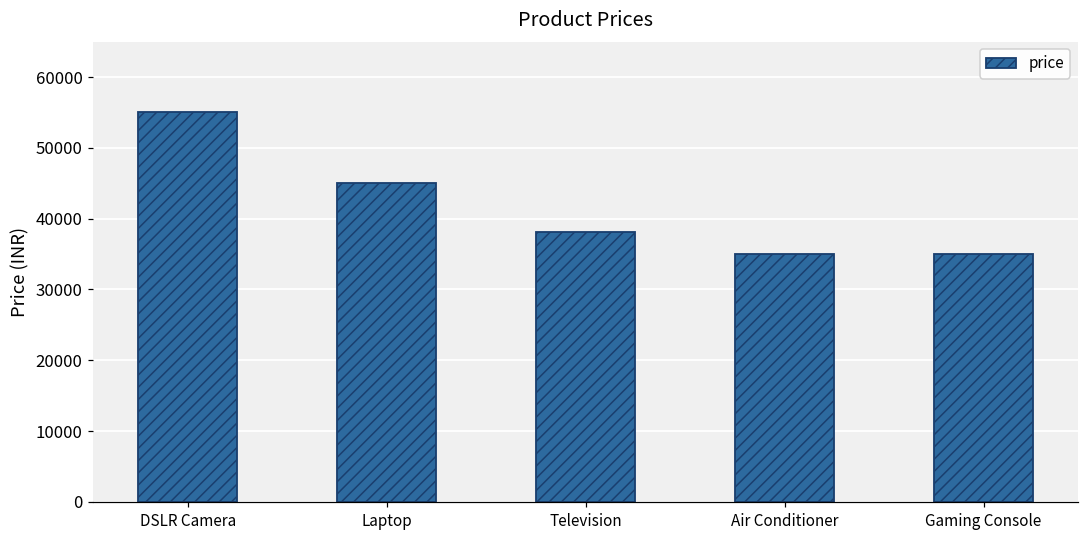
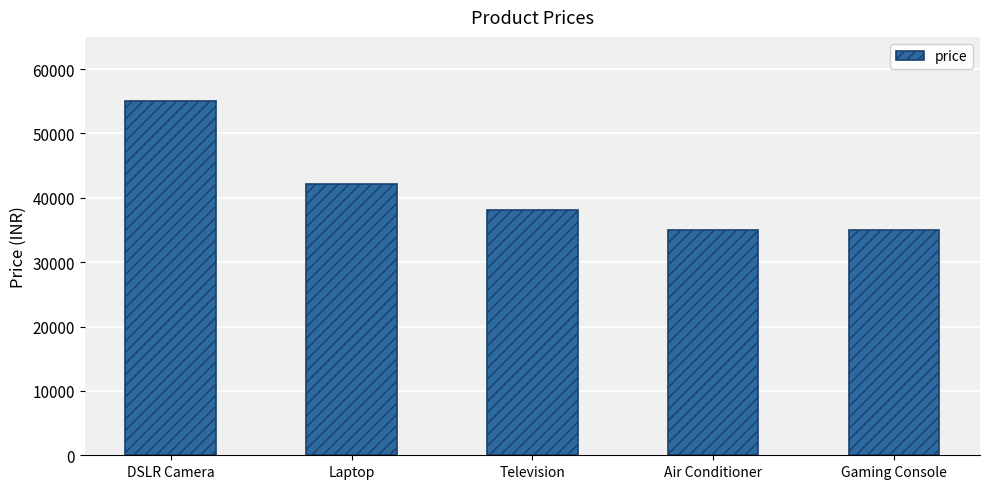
Laptop: 45000 -> 42000
